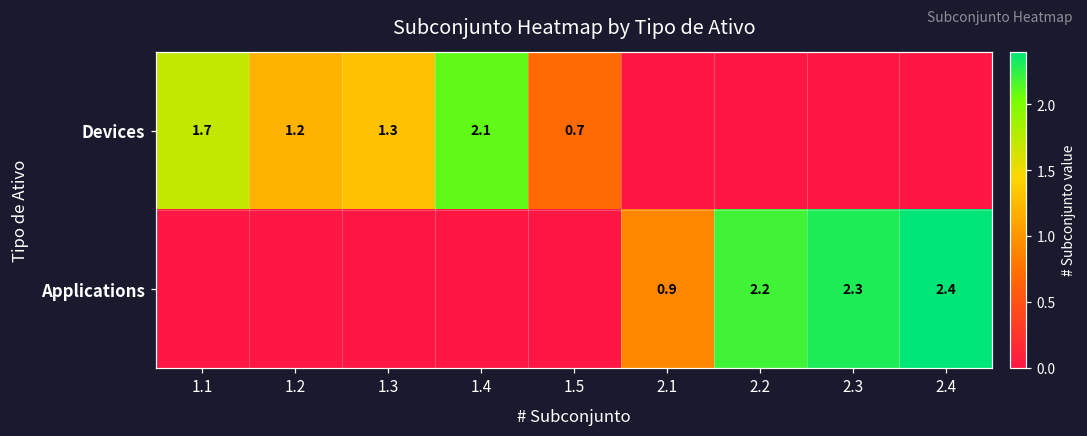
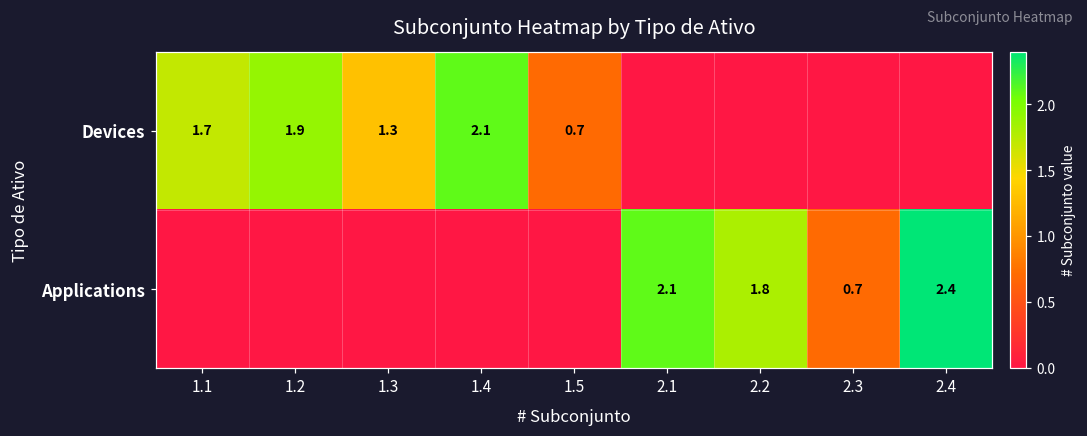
Devices, 1.2: 1.2 -> 1.9
Applications, 2.1: 0.9 -> 2.1
Applications, 2.2: 2.2 -> 1.8
Applications, 2.3: 2.3 -> 0.7
